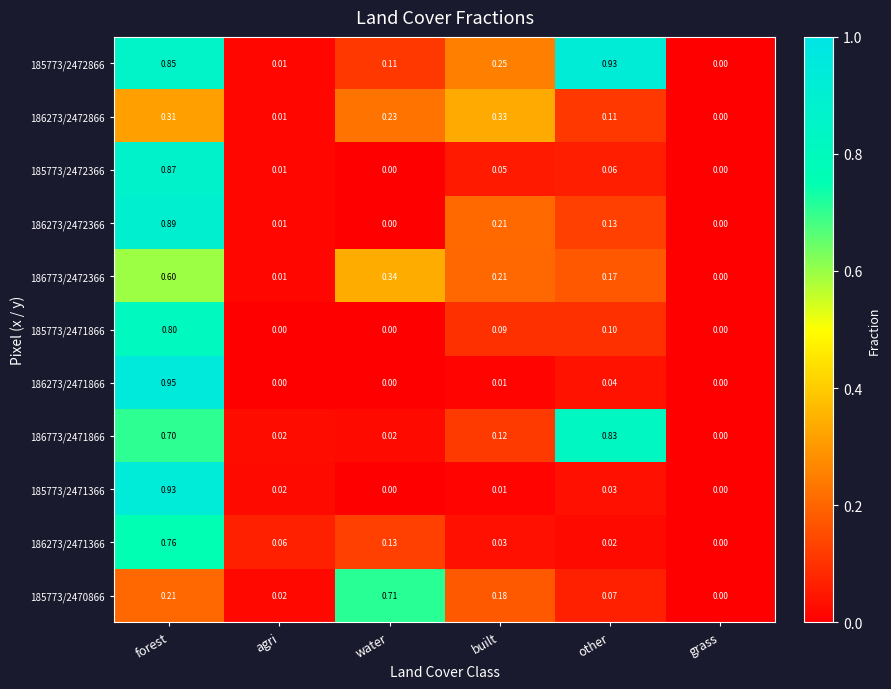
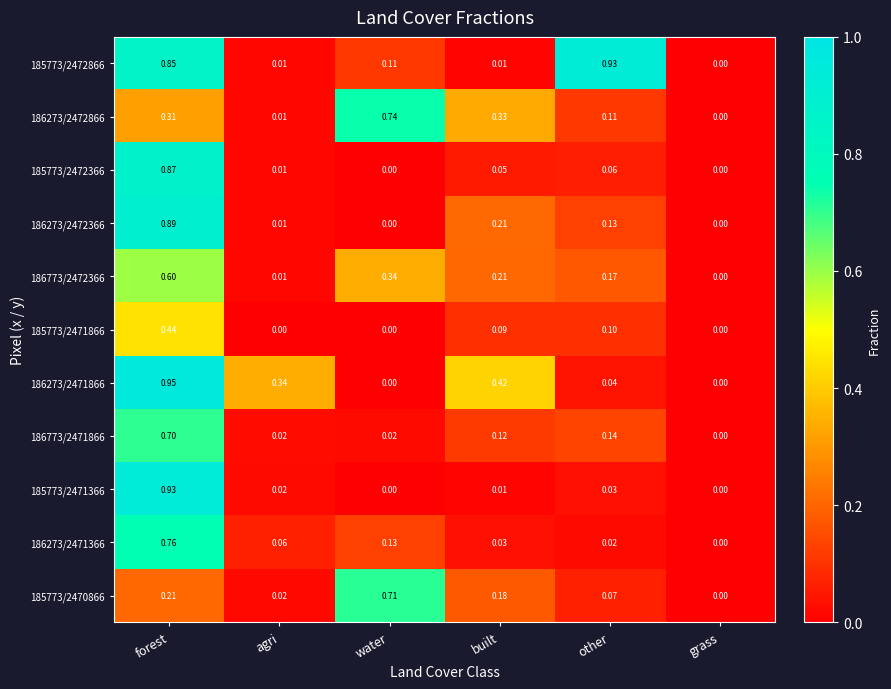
185773/2472866, built: 0.25 -> 0.01
186273/2472866, water: 0.23 -> 0.74
185773/2471866, forest: 0.80 -> 0.44
186273/2471866, agri: 0.00 -> 0.34
186273/2471866, built: 0.01 -> 0.42
186773/2471866, other: 0.83 -> 0.14
